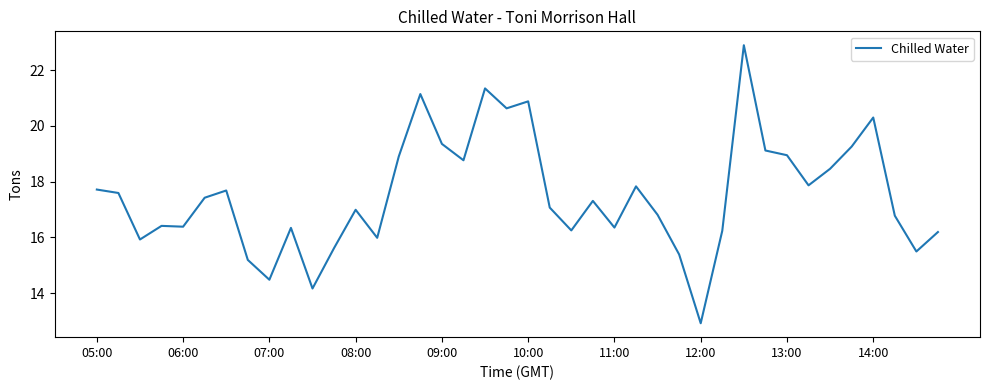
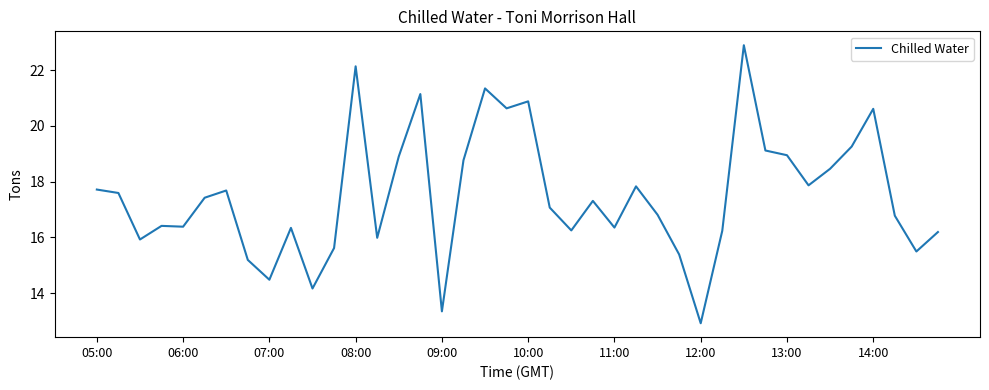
08:00: 17.0 -> 22.1
09:00: 19.4 -> 13.3
14:00: 20.3 -> 20.6
